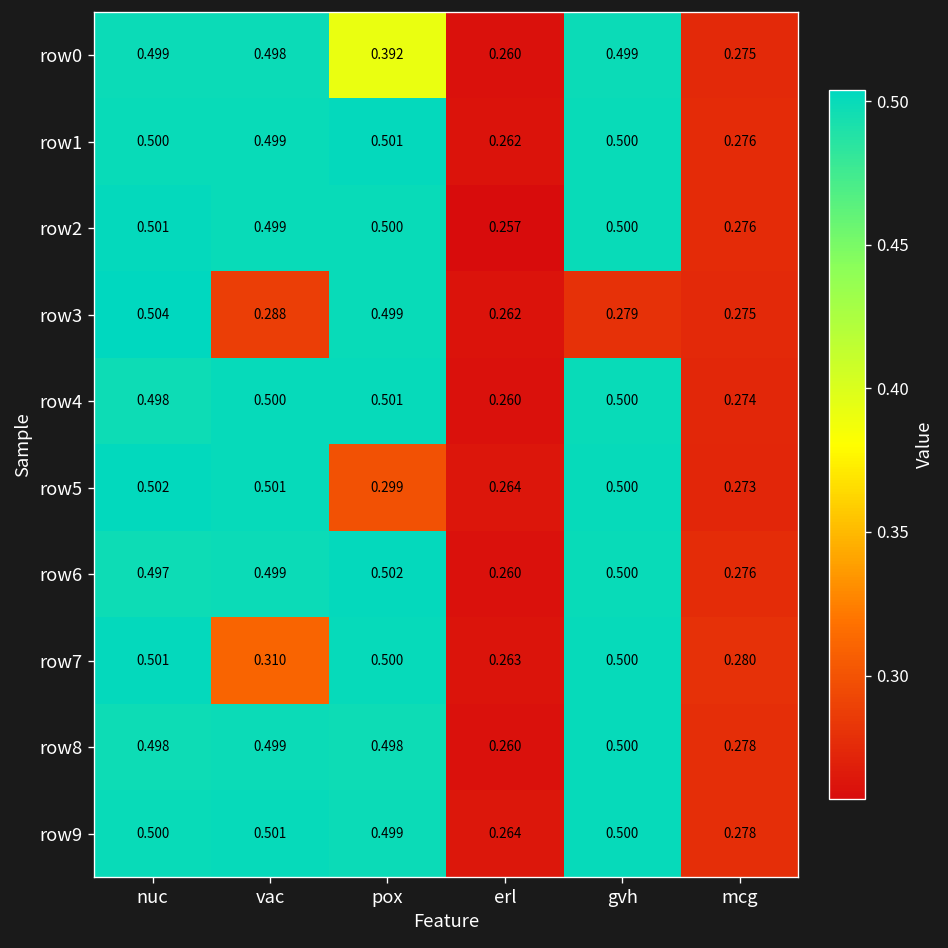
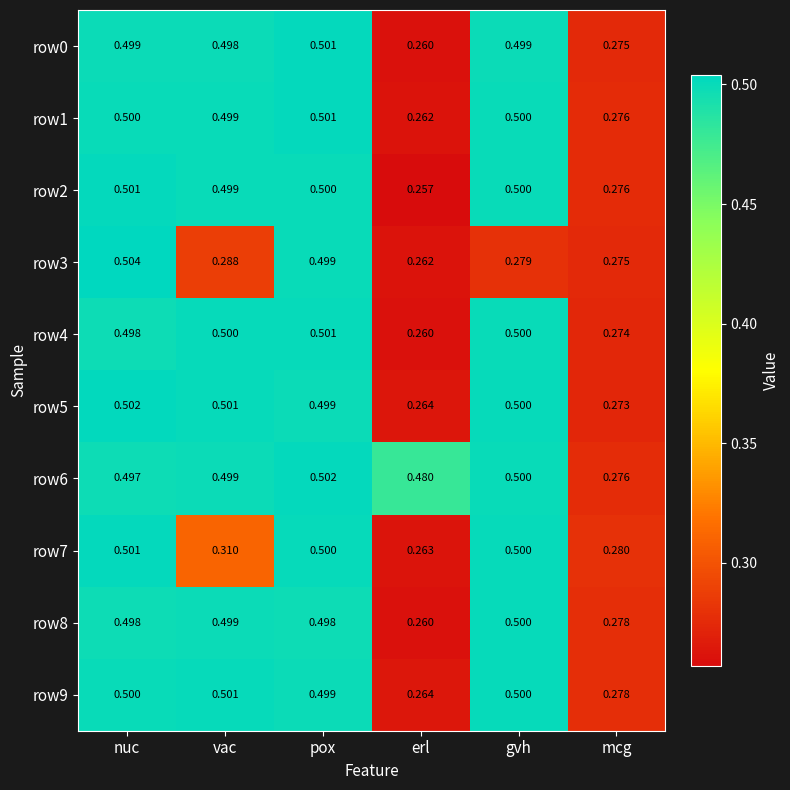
row0, pox: 0.392 -> 0.501
row5, pox: 0.299 -> 0.499
row6, erl: 0.260 -> 0.480
